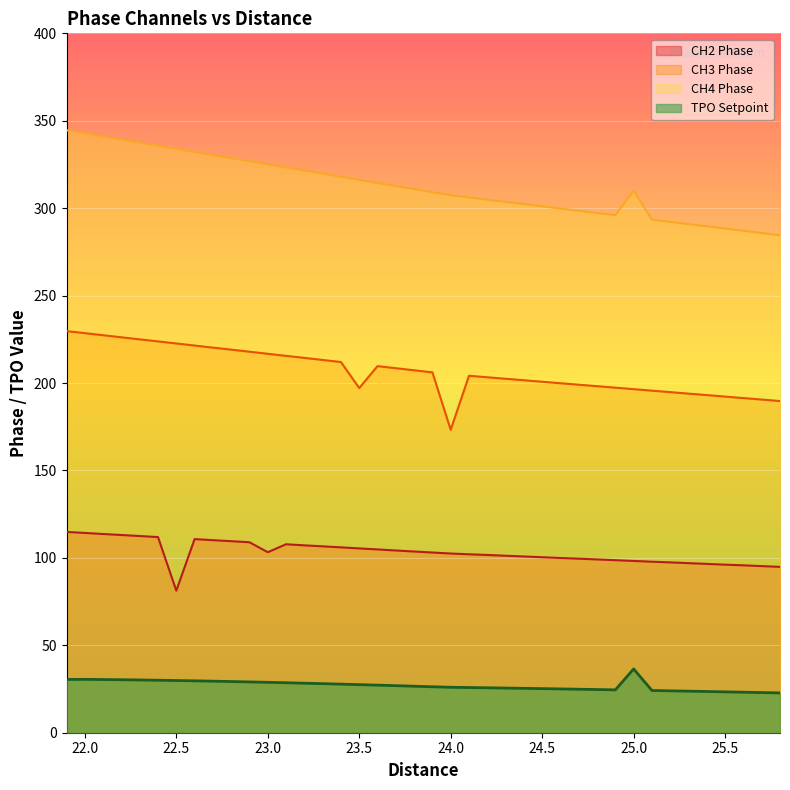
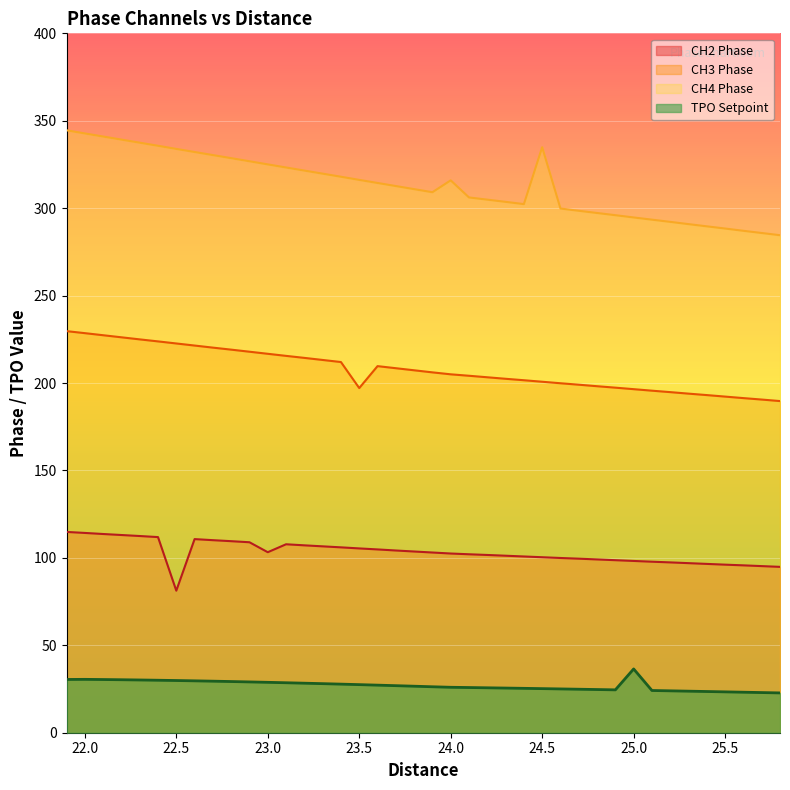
CH3 Phase, 24.0: 173 -> 205
CH4 Phase, 24.0: 307 -> 316
CH4 Phase, 24.5: 301 -> 335
CH4 Phase, 25.0: 310 -> 295
